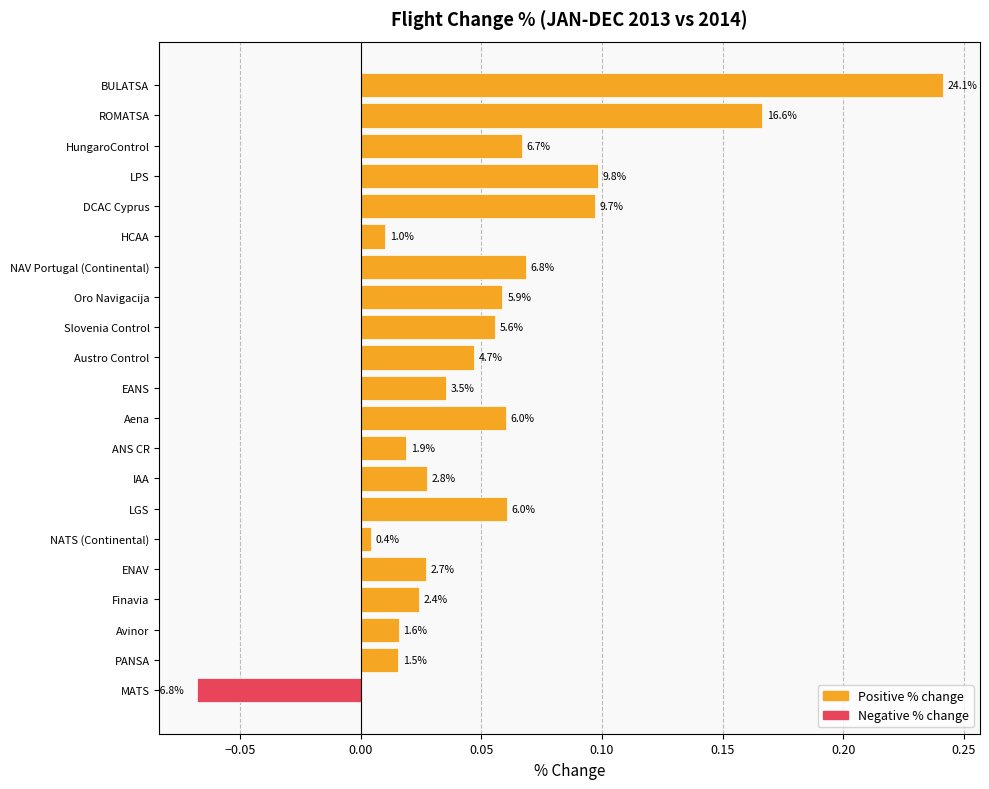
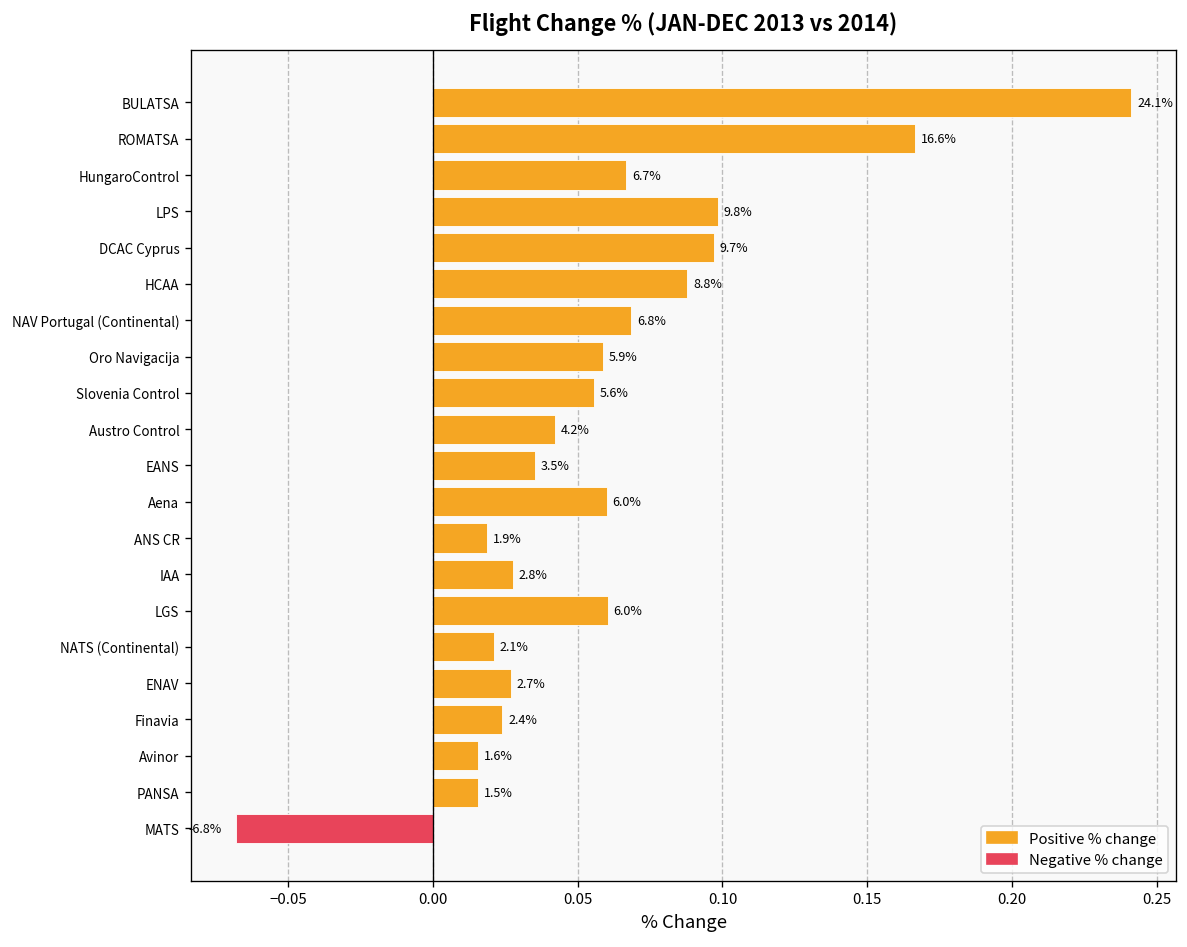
HCAA: 1.0% -> 8.8%
Austro Control: 4.7% -> 4.2%
NATS (Continental): 0.4% -> 2.1%
